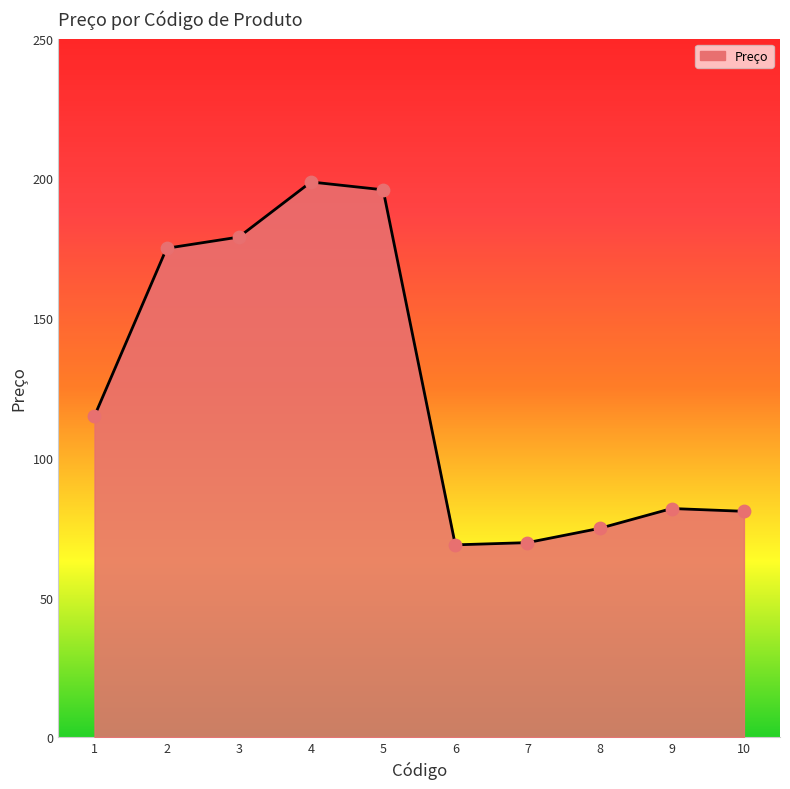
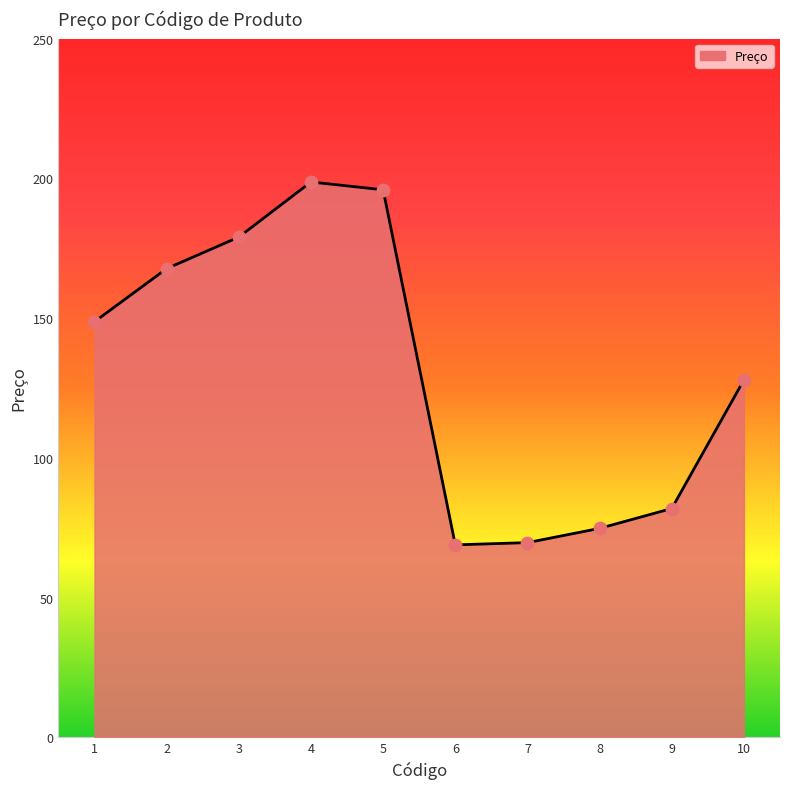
1: 115 -> 149
2: 175 -> 168
10: 81 -> 128
